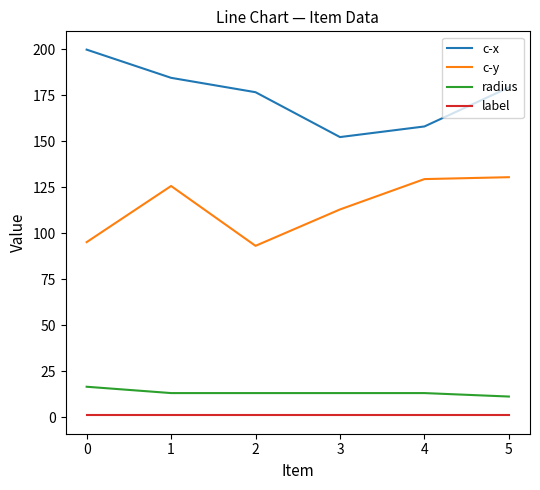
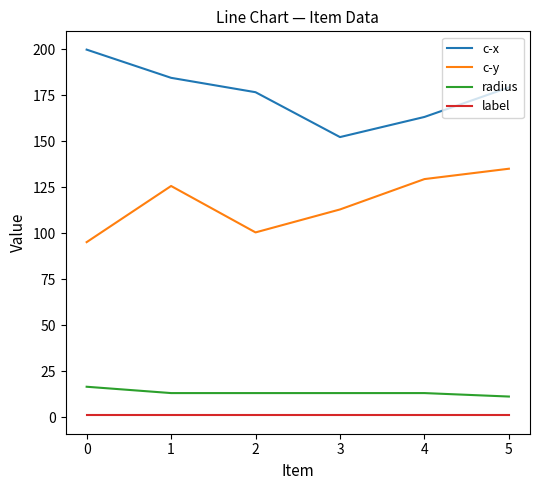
c-y, 2: 93 -> 100
c-x, 4: 158 -> 163
c-y, 5: 130 -> 135
